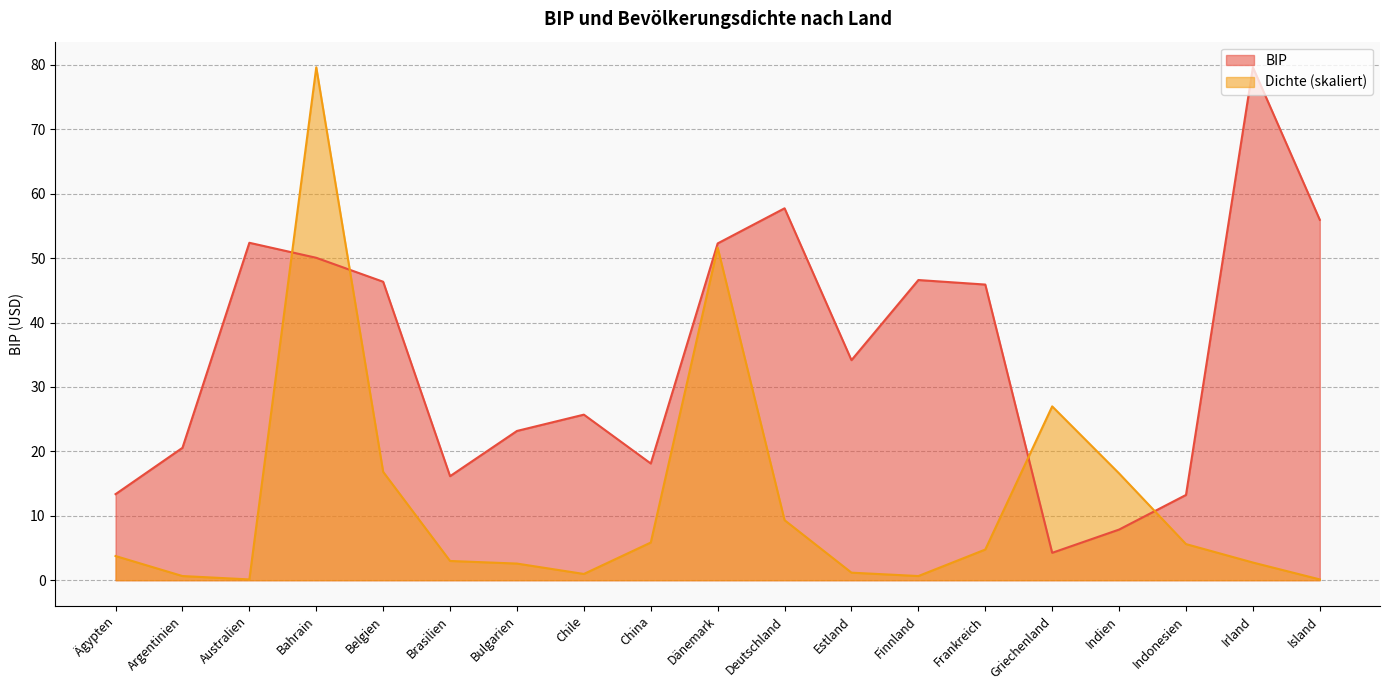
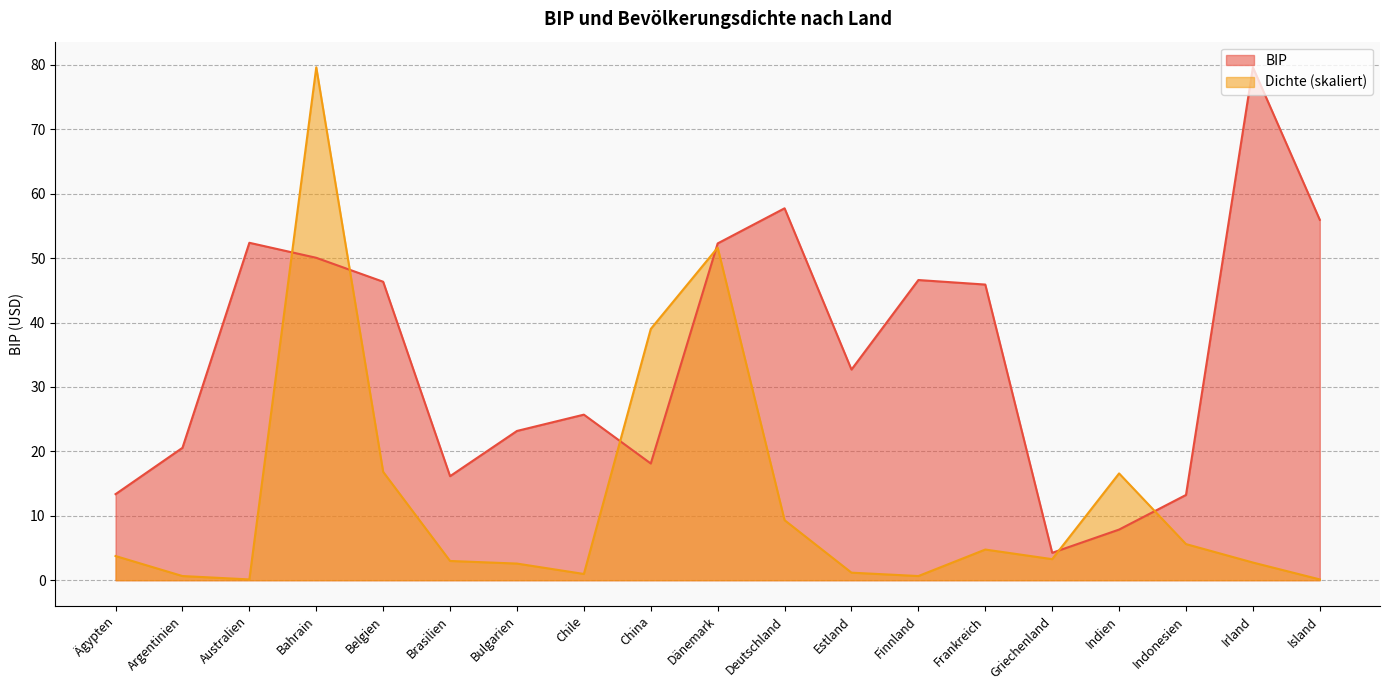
Dichte (skaliert), China: 6 -> 39
BIP, Estland: 34 -> 33
Dichte (skaliert), Griechenland: 27 -> 3
